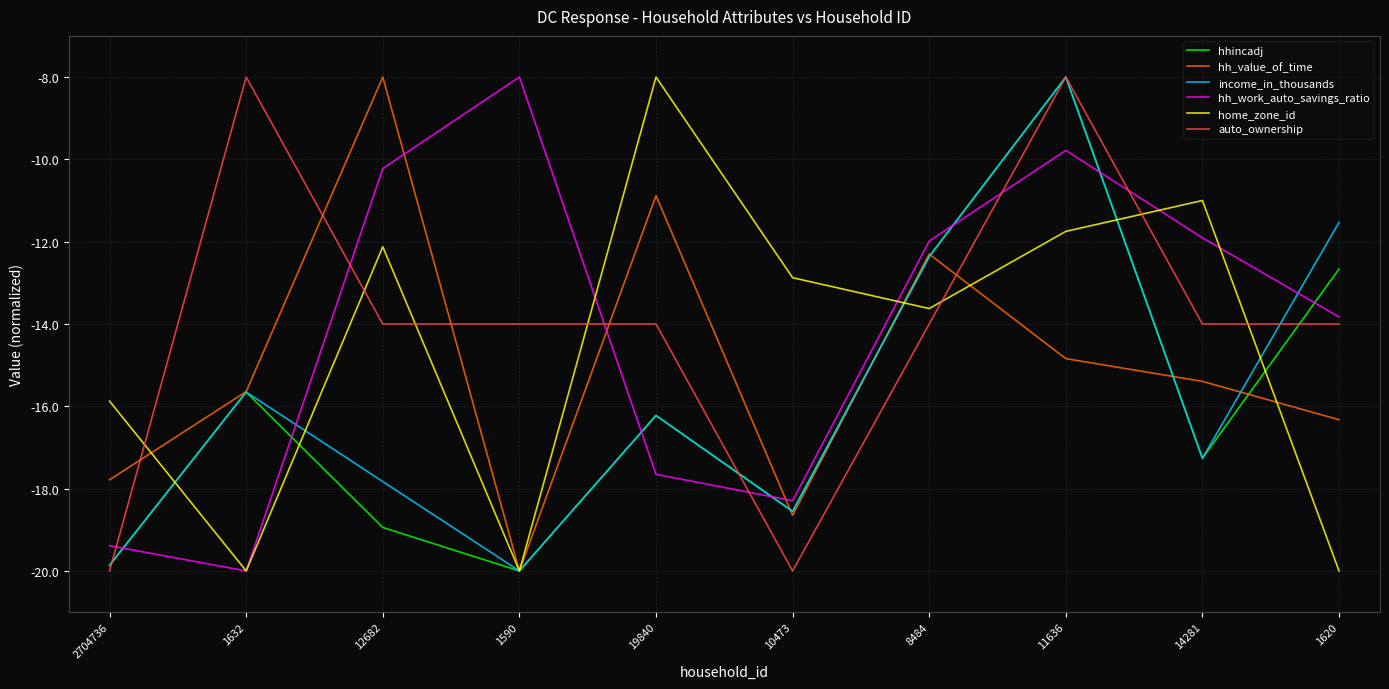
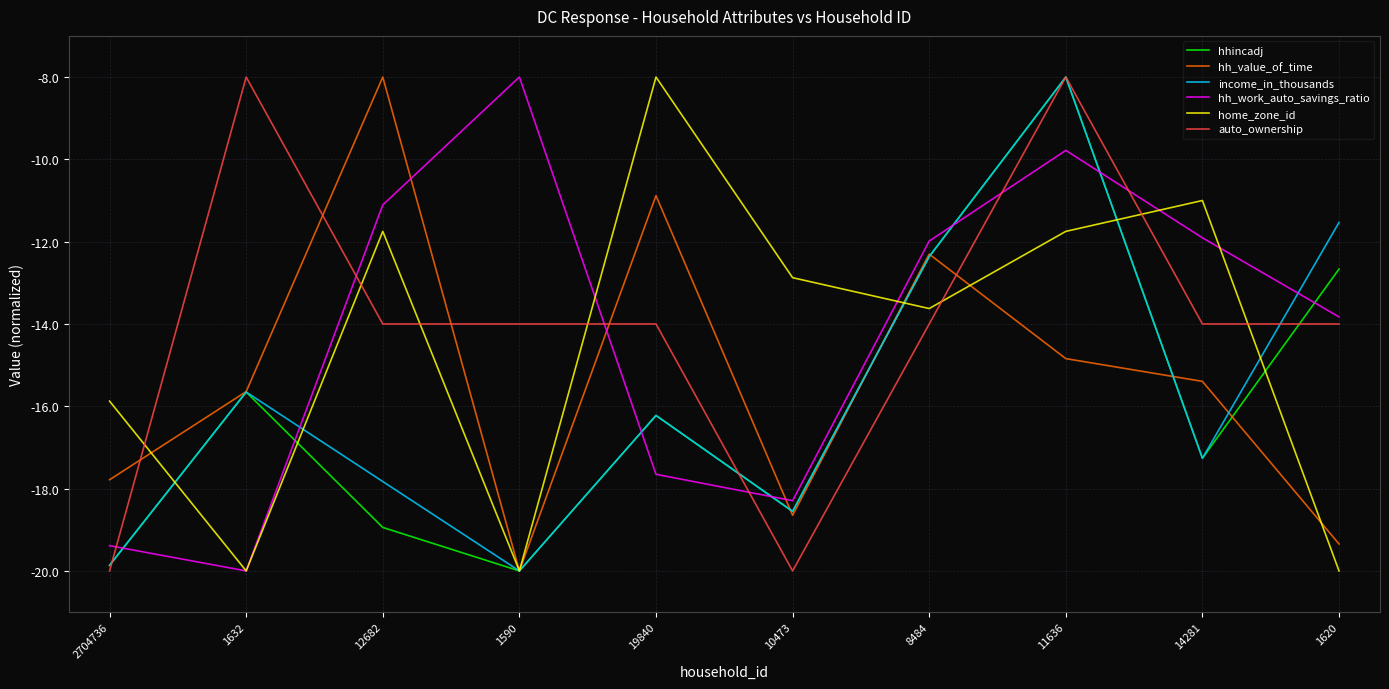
hh_work_auto_savings_ratio, 12682: -10.2 -> -11.1
home_zone_id, 12682: -12.1 -> -11.8
hh_value_of_time, 1620: -16.3 -> -19.3
